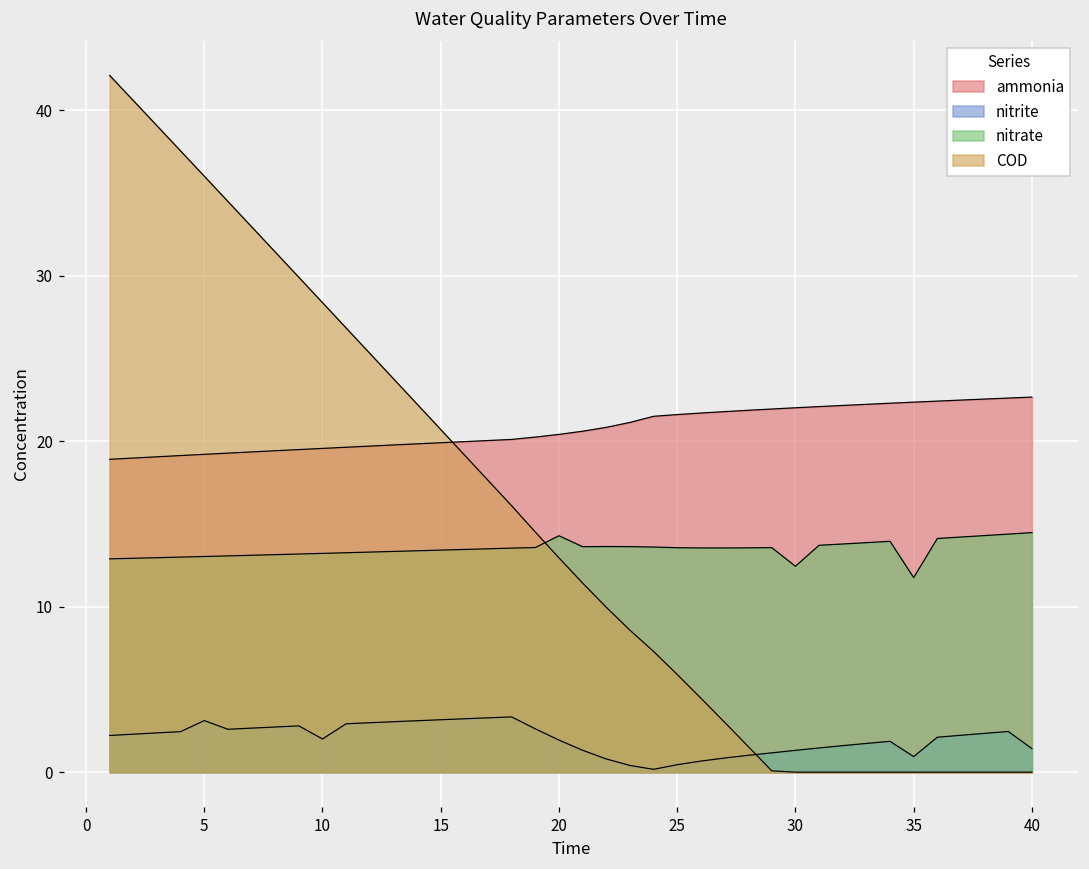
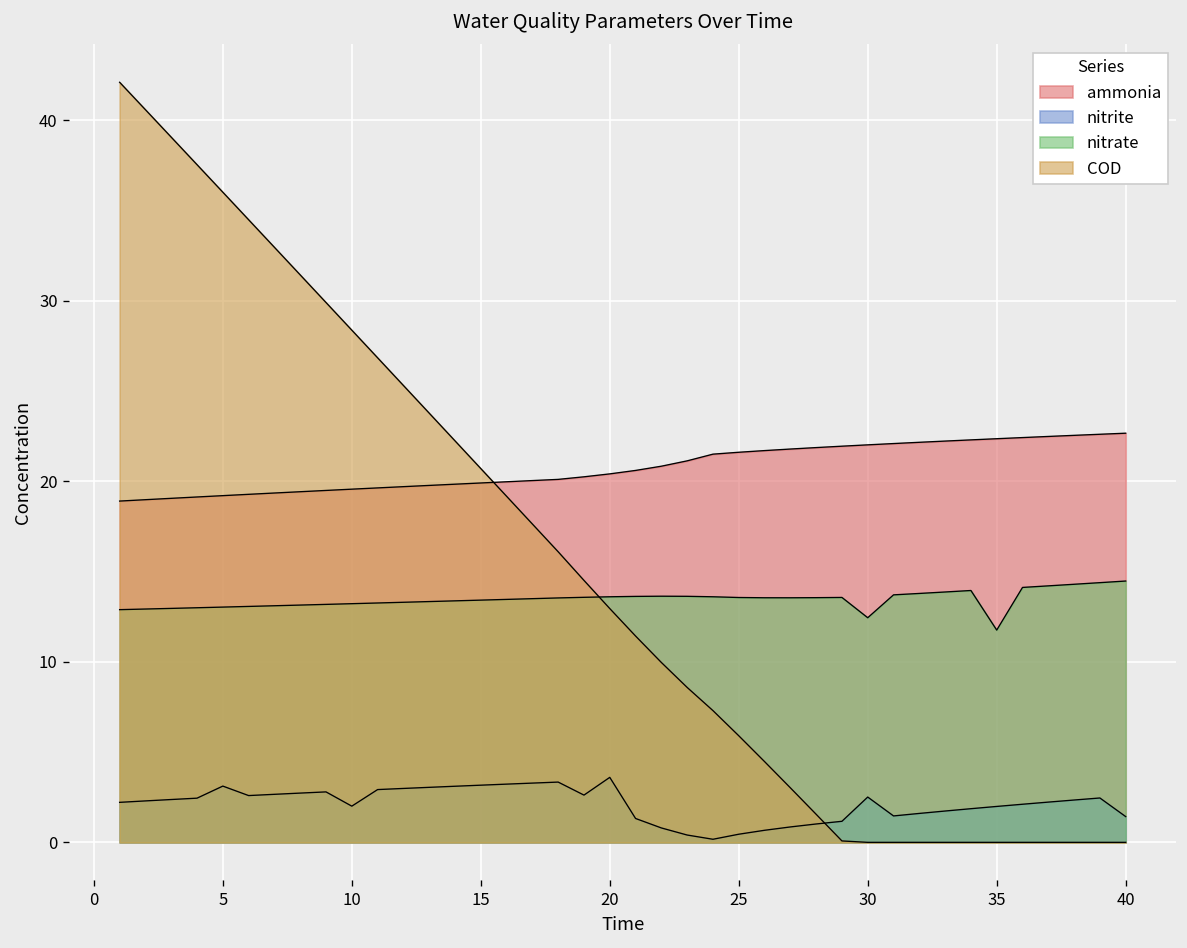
nitrite, 20: 1.9 -> 3.6
nitrate, 20: 14.3 -> 13.6
nitrite, 30: 1.3 -> 2.5
nitrite, 35: 0.9 -> 2.0
